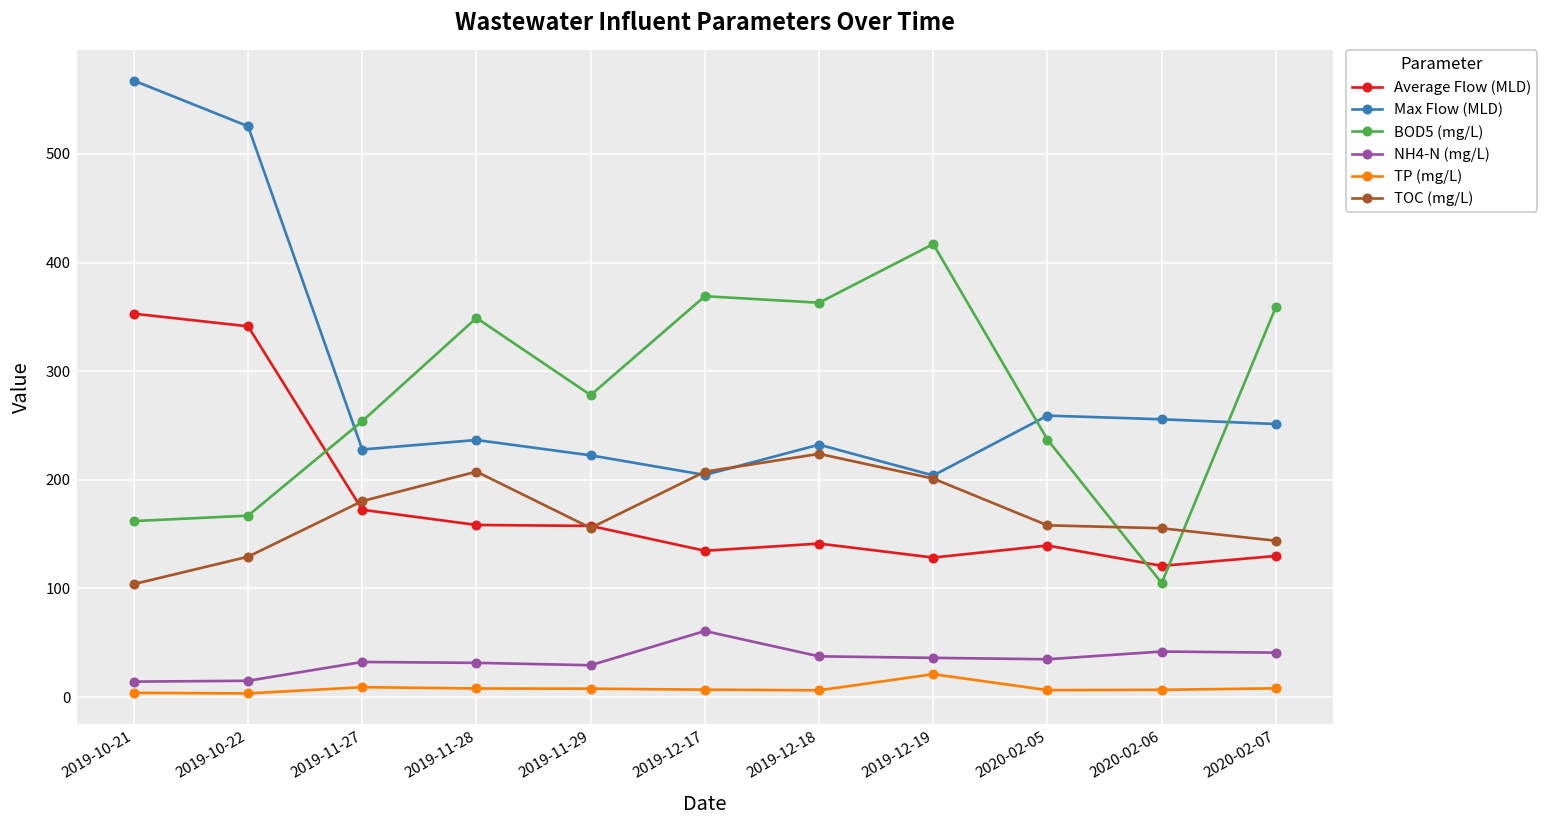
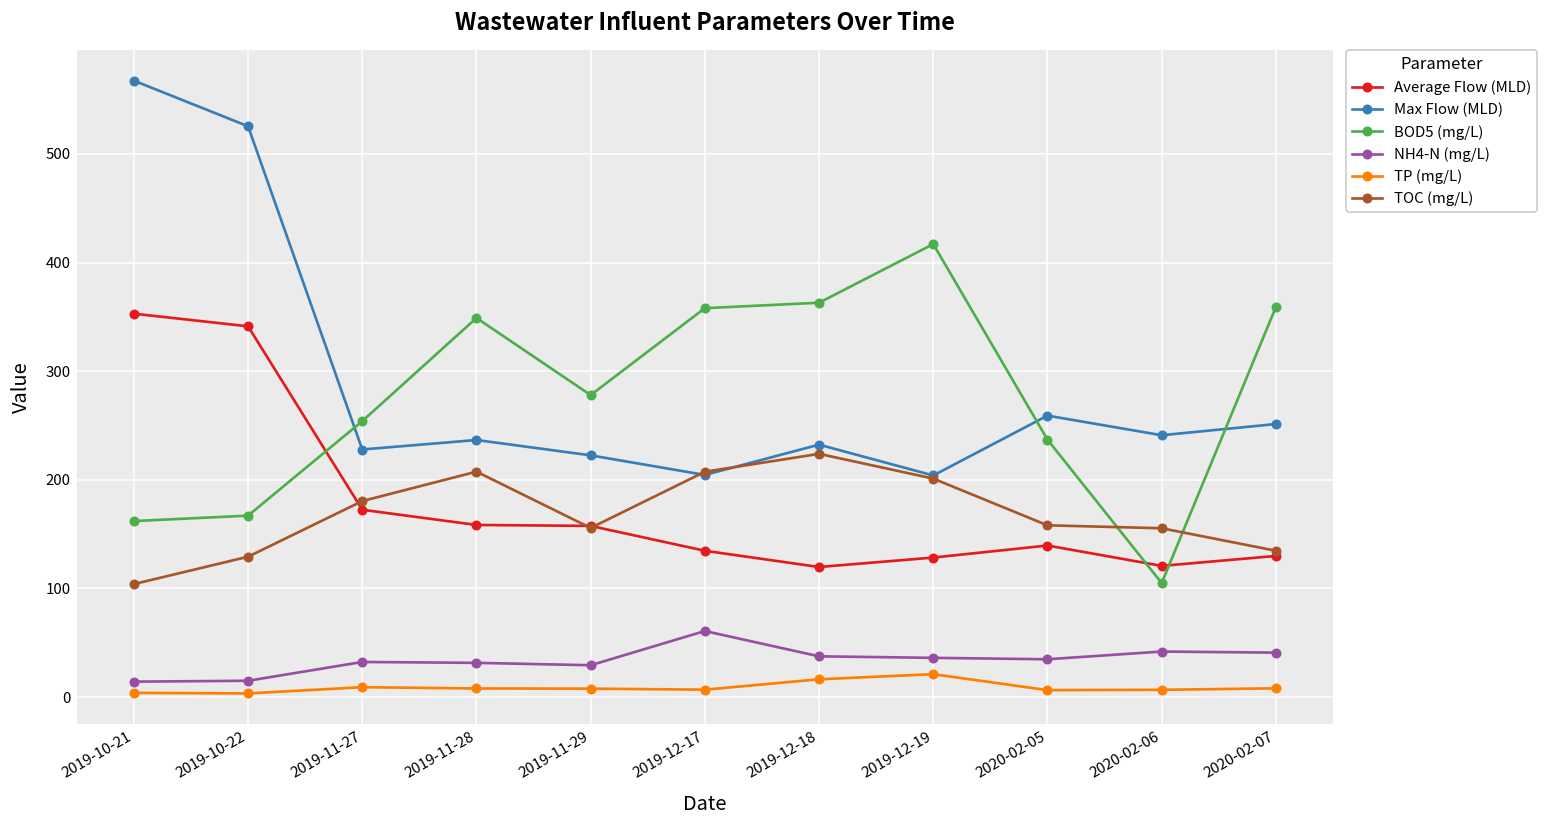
BOD5 (mg/L), 2019-12-17: 370 -> 360
Average Flow (MLD), 2019-12-18: 140 -> 120
TP (mg/L), 2019-12-18: 10 -> 20
Max Flow (MLD), 2020-02-06: 260 -> 240
TOC (mg/L), 2020-02-07: 140 -> 130
